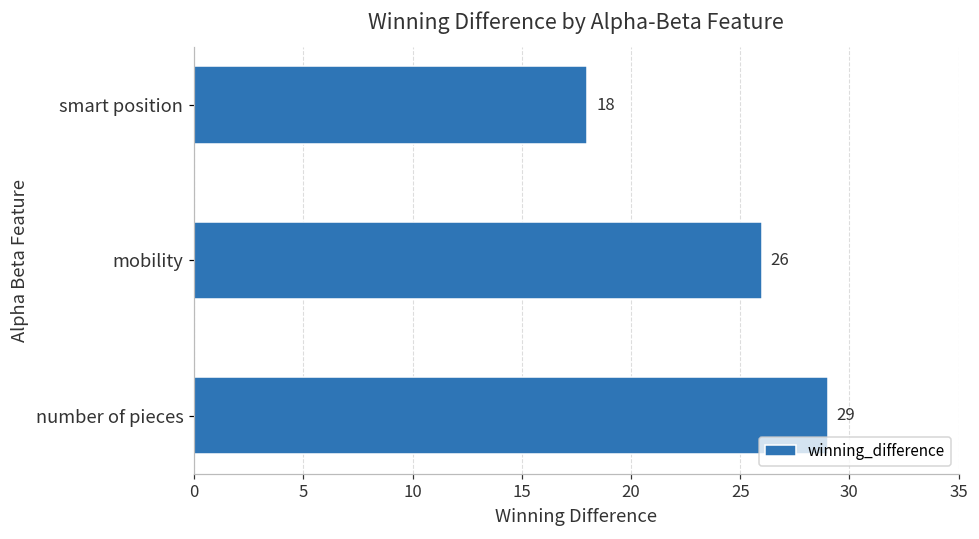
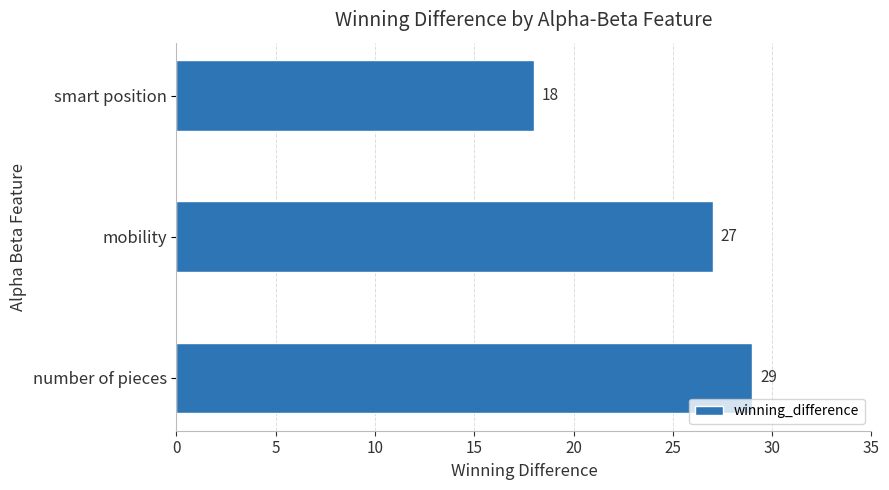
mobility: 26 -> 27
